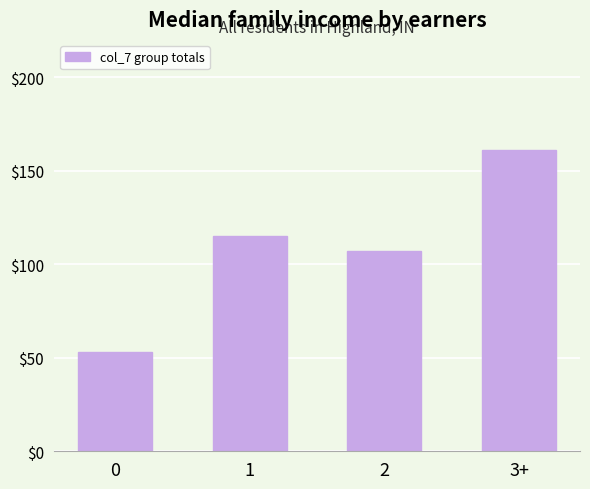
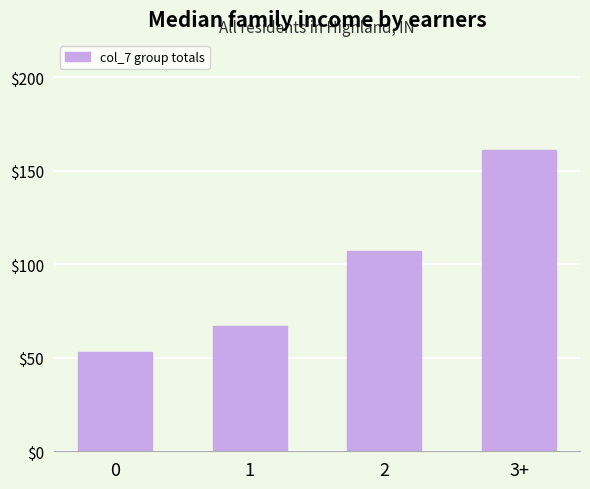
1: $115 -> $67
